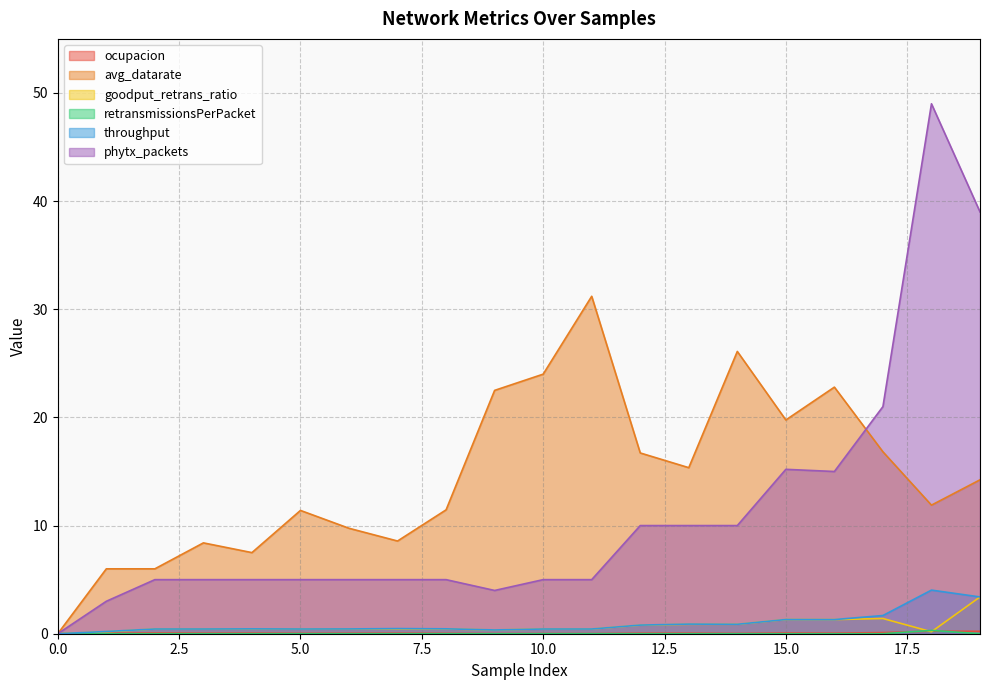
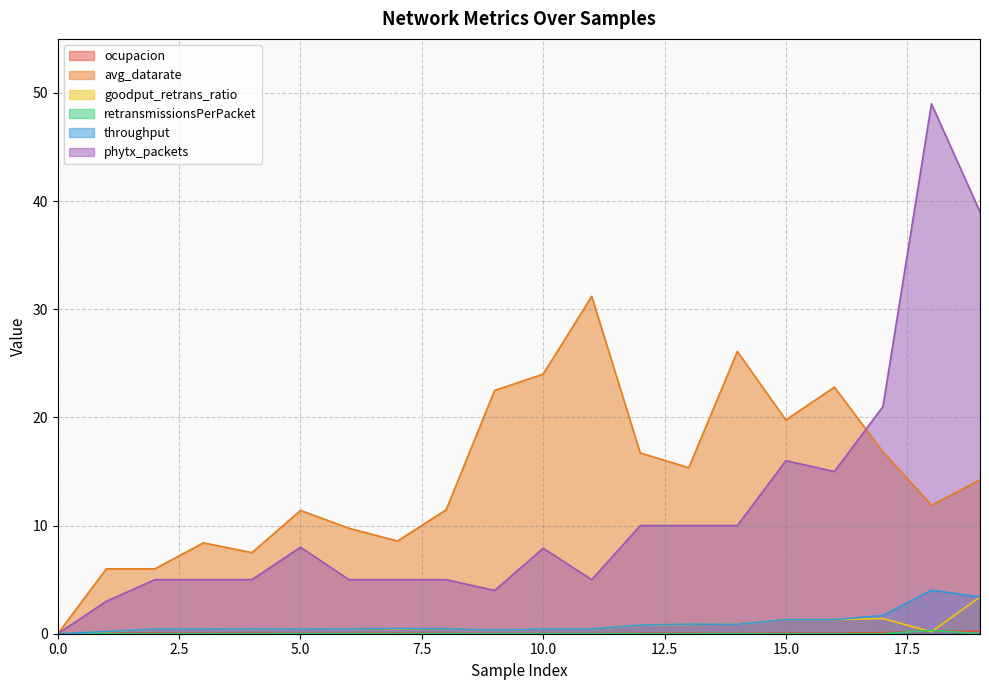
phytx_packets, 5.0: 5 -> 8
phytx_packets, 10.0: 5.0 -> 7.9
phytx_packets, 15.0: 15.2 -> 16.0
